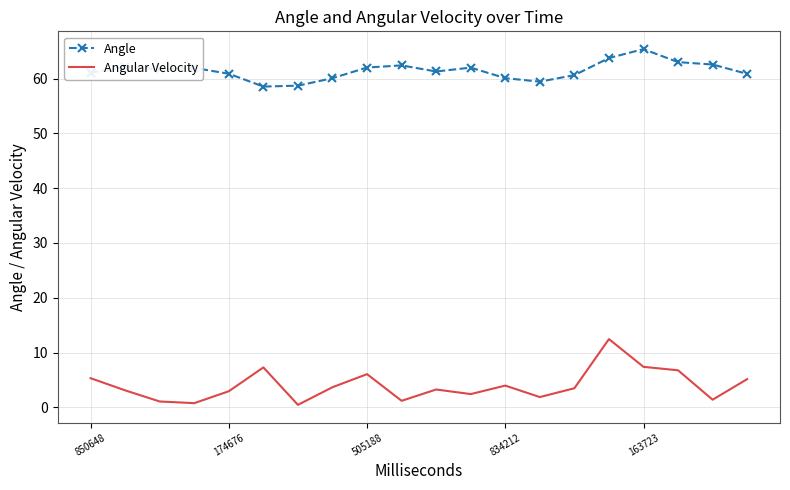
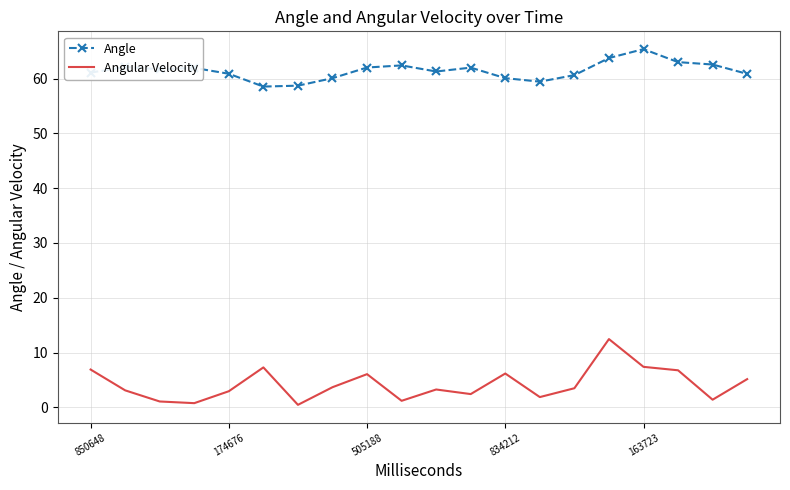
Angular Velocity, 850648: 5 -> 7
Angular Velocity, 834212: 4 -> 6
